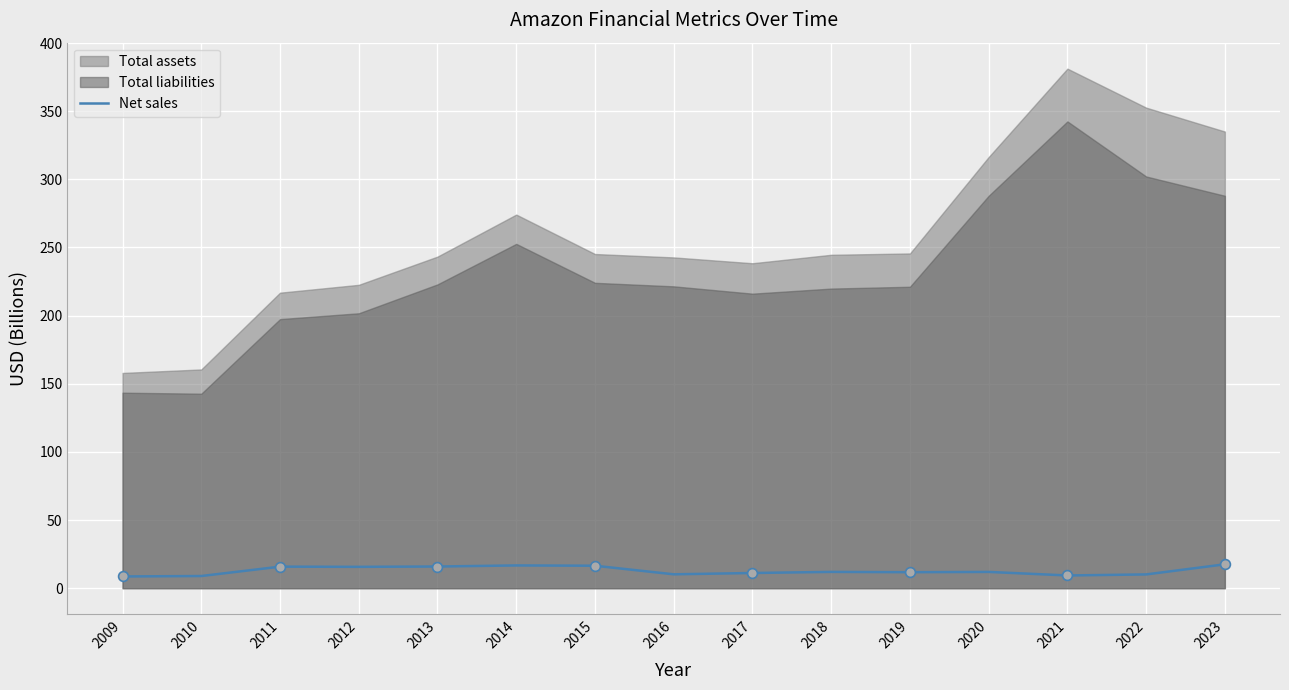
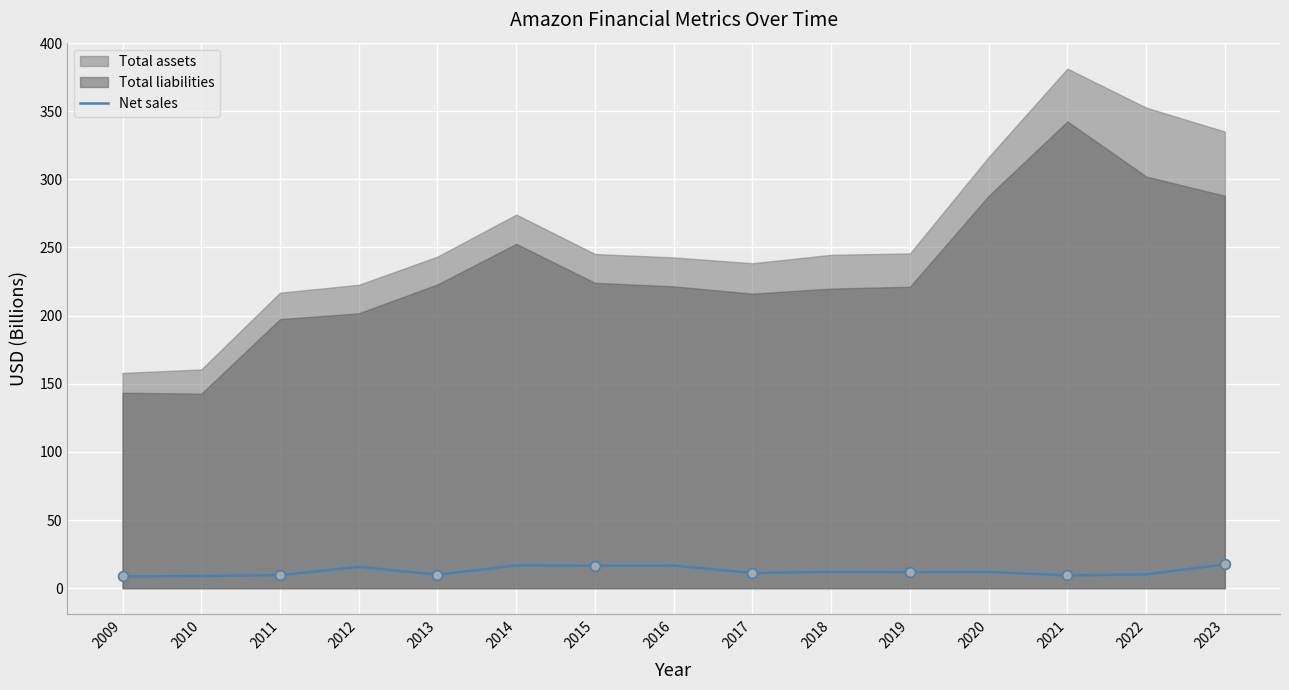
Net sales, 2011: 16 -> 10
Net sales, 2013: 16 -> 10
Net sales, 2016: 10 -> 17
